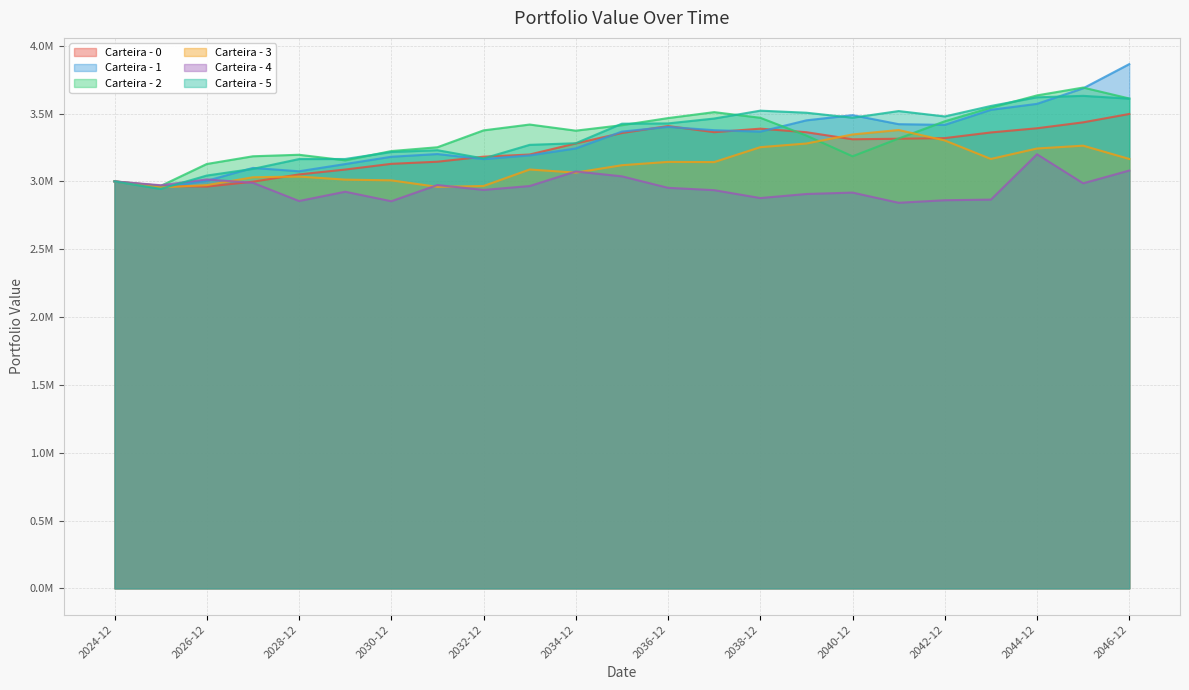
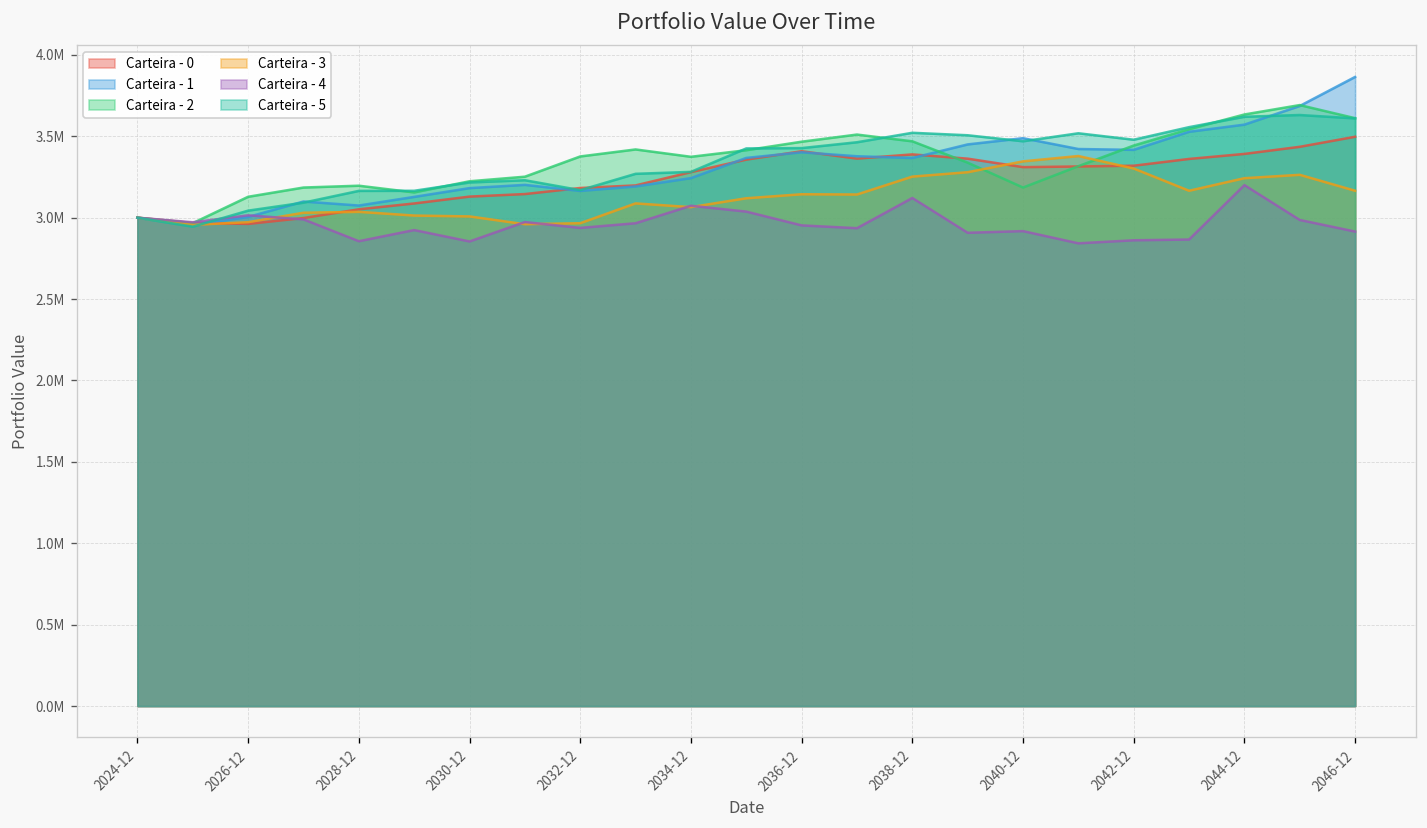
Carteira - 4, 2038-12: 2880000 -> 3120000
Carteira - 4, 2046-12: 3080000 -> 2910000
